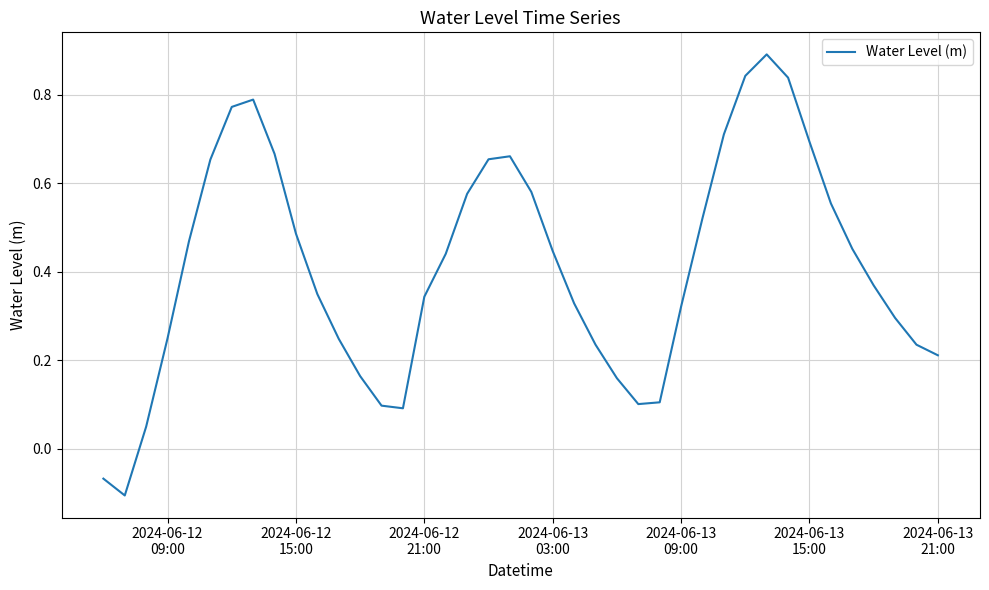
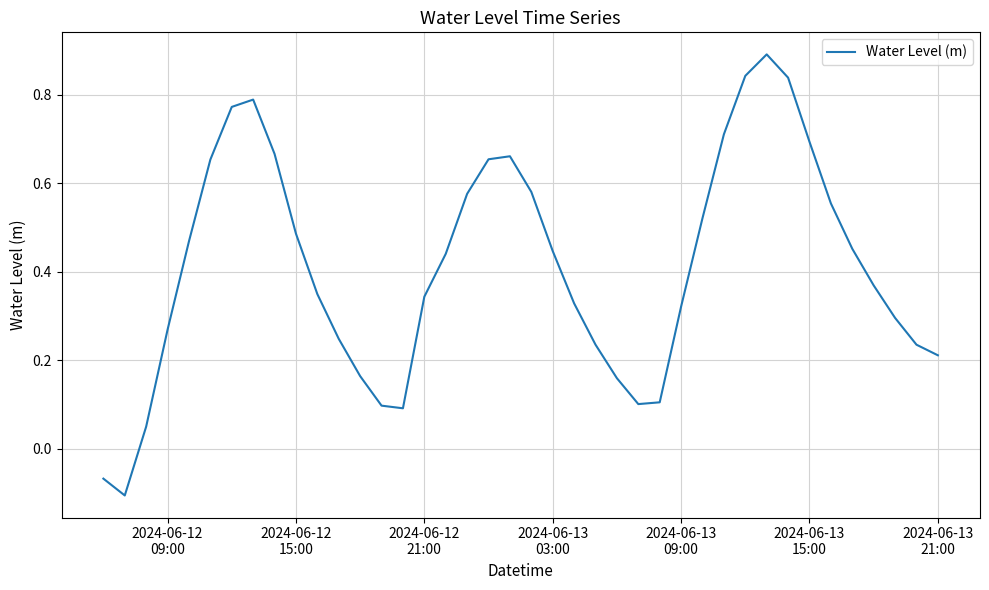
2024-06-12 09:00: 0.25 -> 0.27
